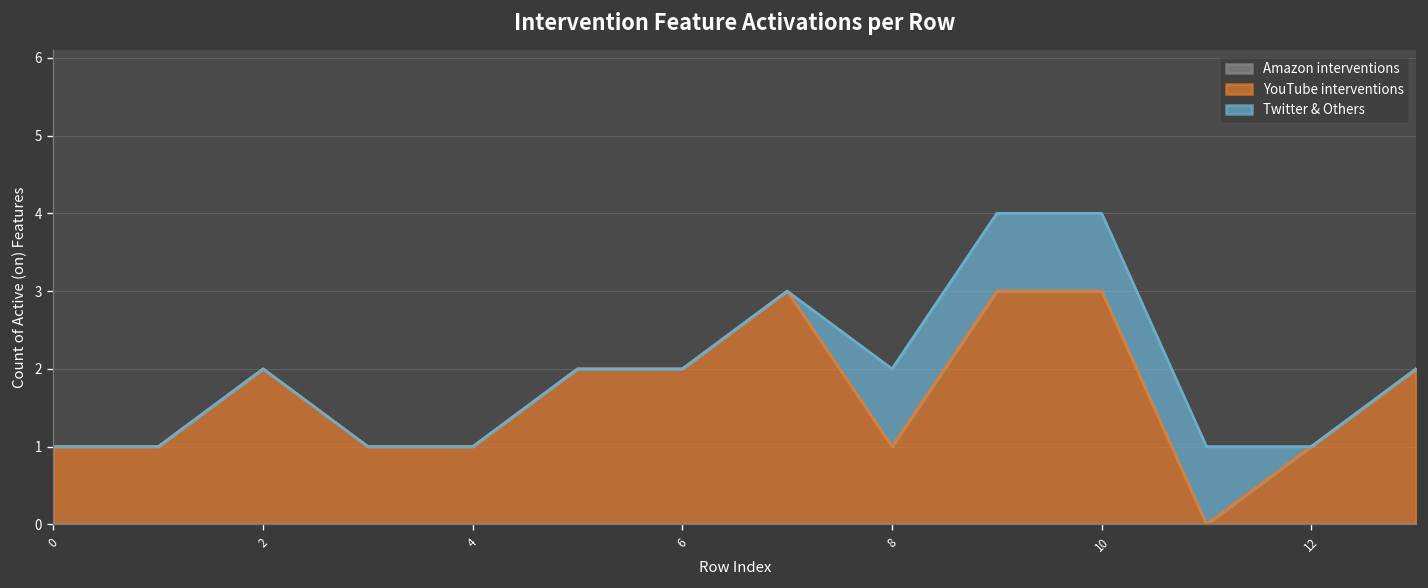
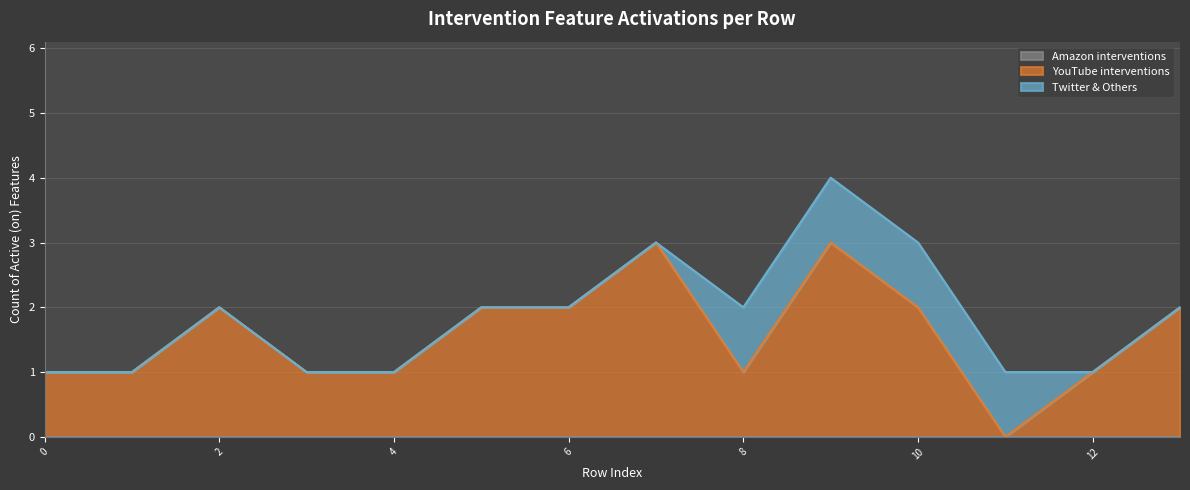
YouTube interventions, 10: 3 -> 2
